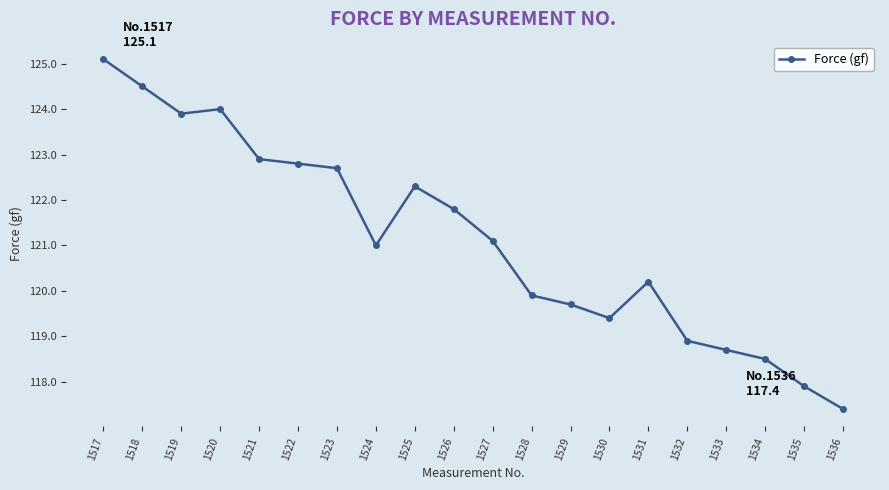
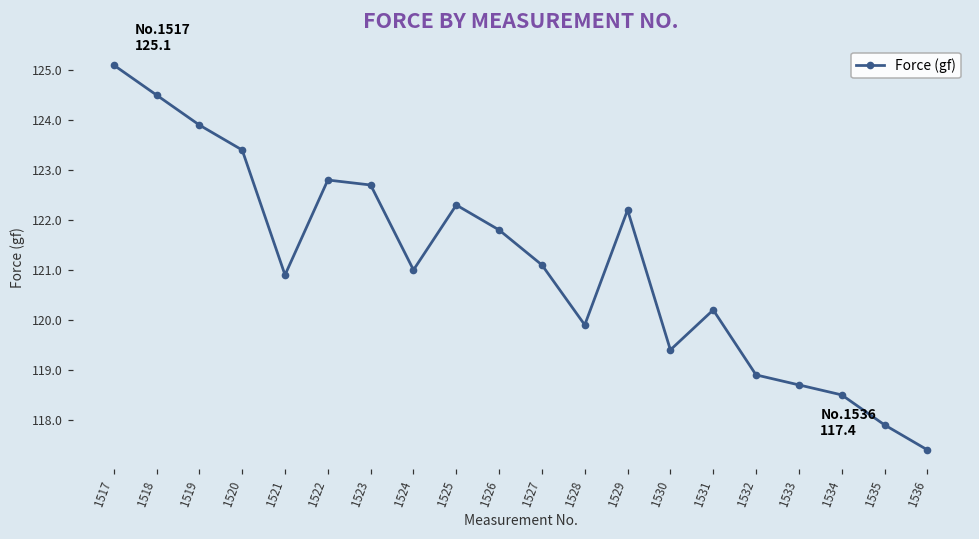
1520: 124.0 -> 123.4
1521: 122.9 -> 120.9
1529: 119.7 -> 122.2
